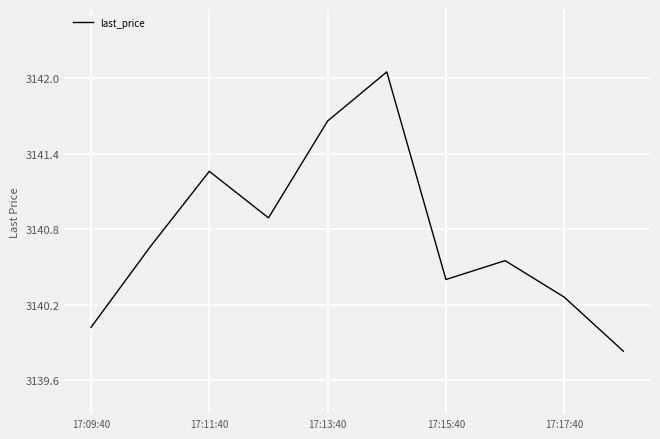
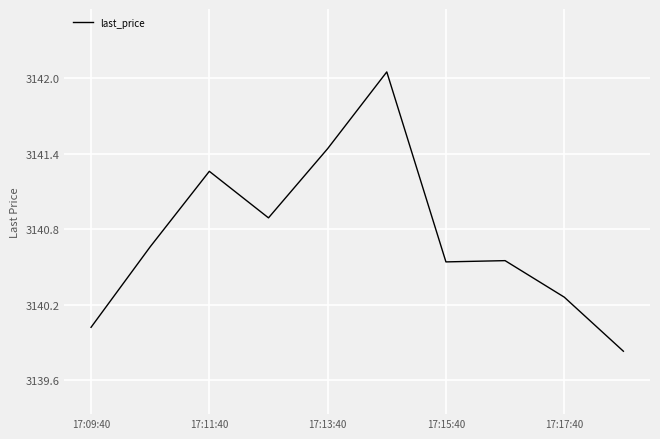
17:13:40: 3141.66 -> 3141.44
17:15:40: 3140.40 -> 3140.54
